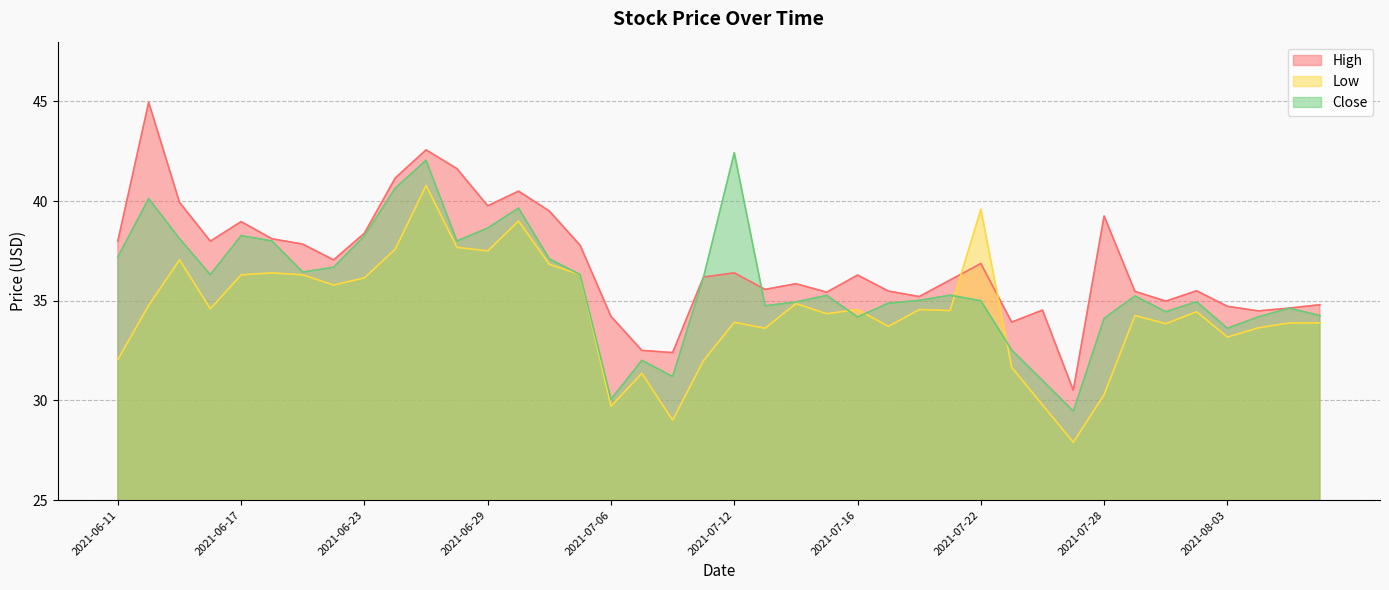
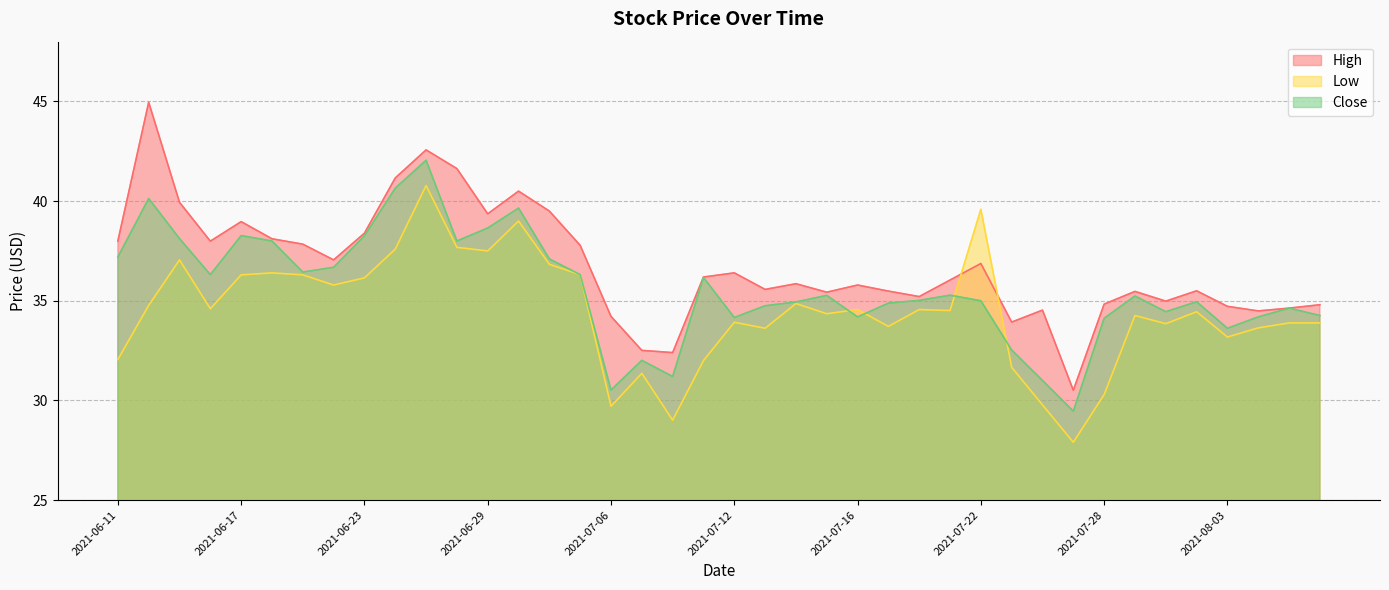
High, 2021-06-29: 39.8 -> 39.4
Close, 2021-07-06: 30.1 -> 30.5
Close, 2021-07-12: 42.4 -> 34.2
High, 2021-07-16: 36.3 -> 35.8
High, 2021-07-28: 39.3 -> 34.8
